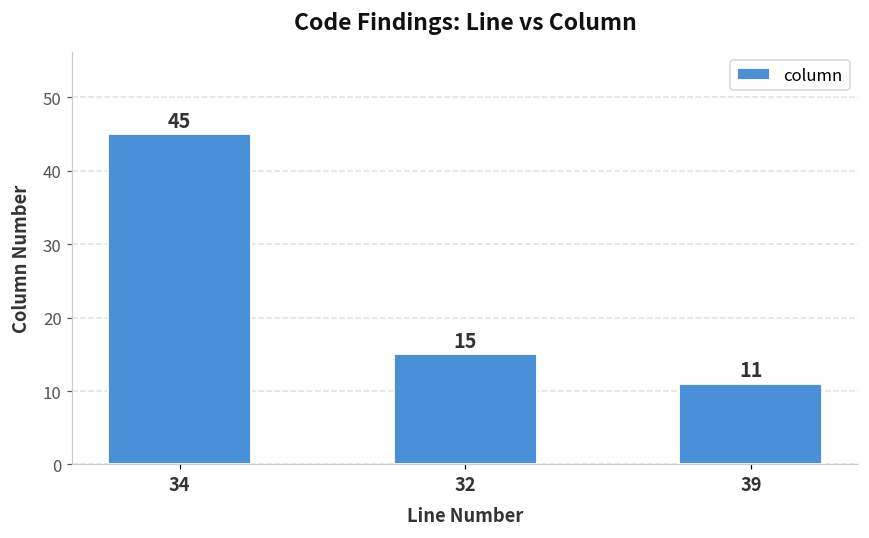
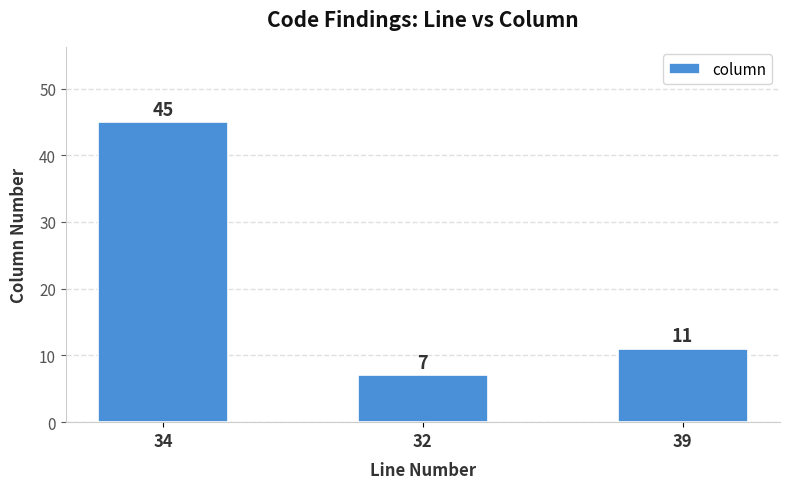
32: 15 -> 7
